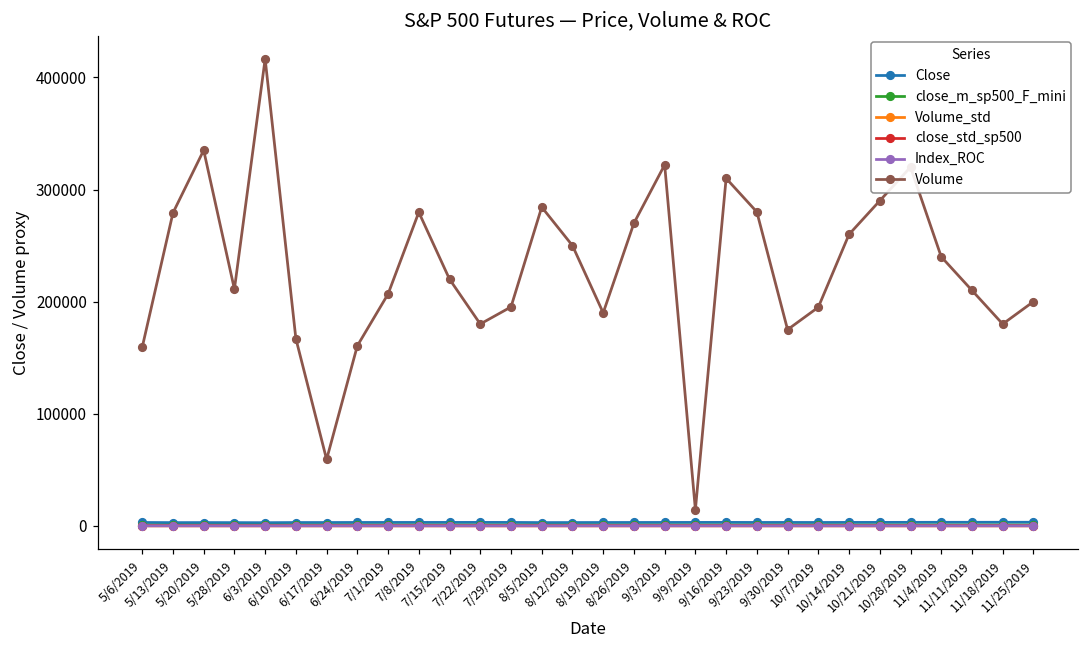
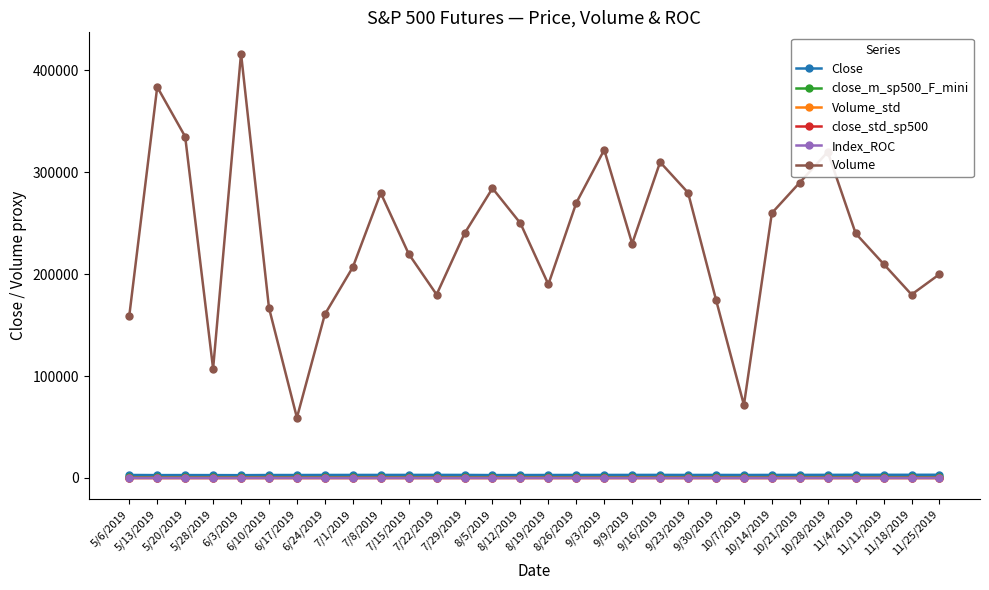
Volume, 5/13/2019: 279000 -> 384000
Volume, 5/28/2019: 211000 -> 107000
Volume, 7/29/2019: 195000 -> 240000
Volume, 9/9/2019: 14000 -> 230000
Volume, 10/7/2019: 195000 -> 72000
